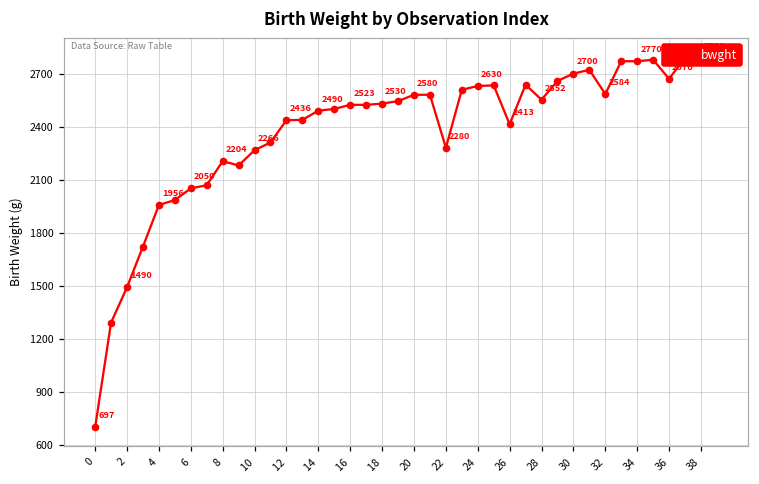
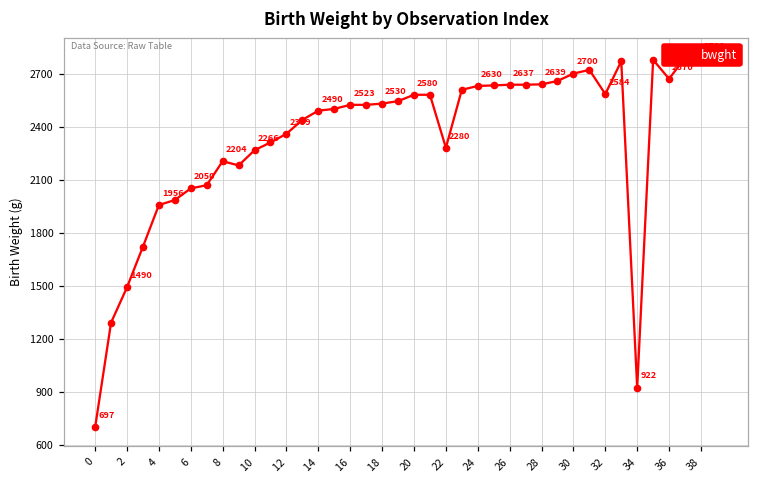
12: 2436 -> 2359
26: 2413 -> 2637
28: 2552 -> 2639
34: 2770 -> 922
